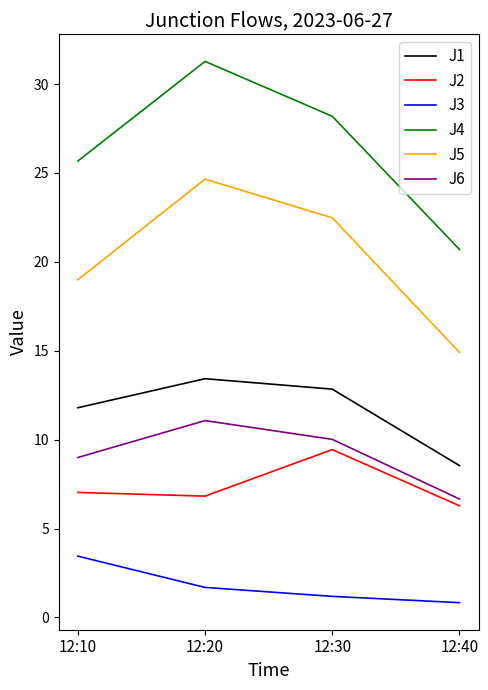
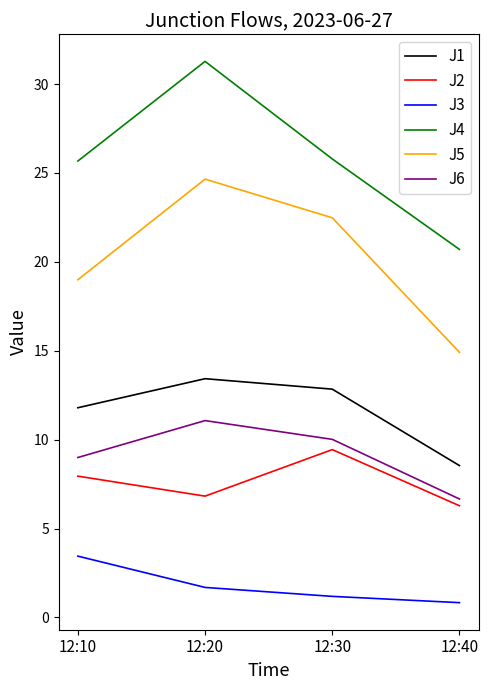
J2, 12:10: 7.0 -> 7.9
J4, 12:30: 28.2 -> 25.8
